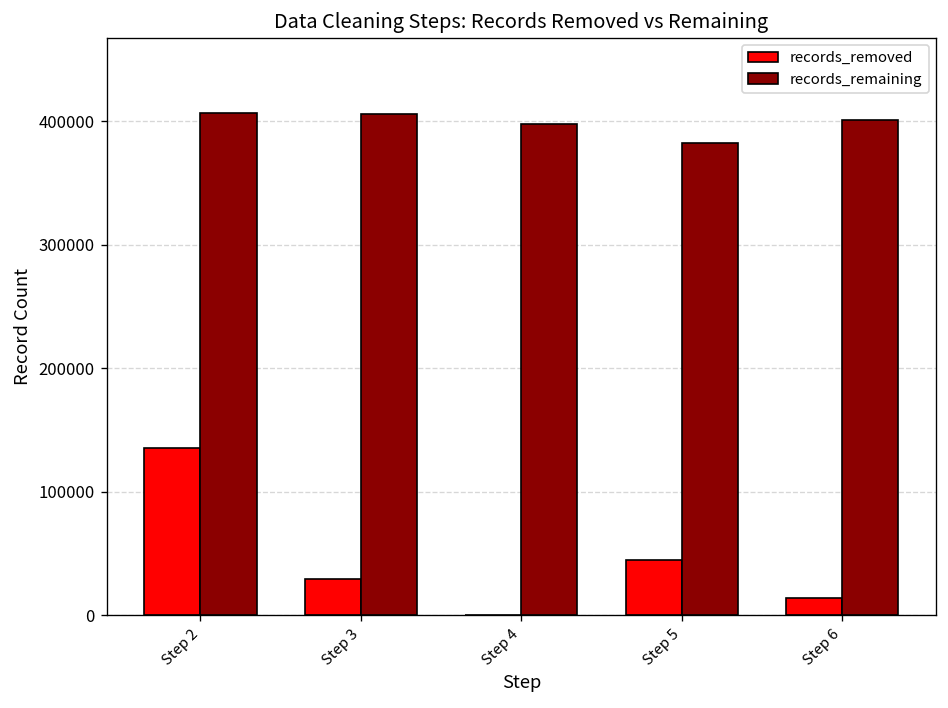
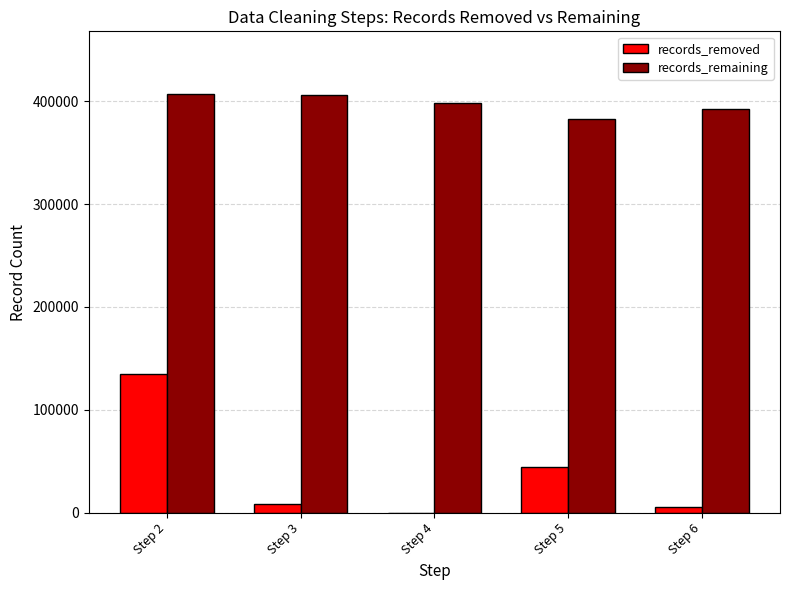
records_removed, Step 3: 29000 -> 9000
records_removed, Step 6: 14000 -> 5000
records_remaining, Step 6: 401000 -> 393000
